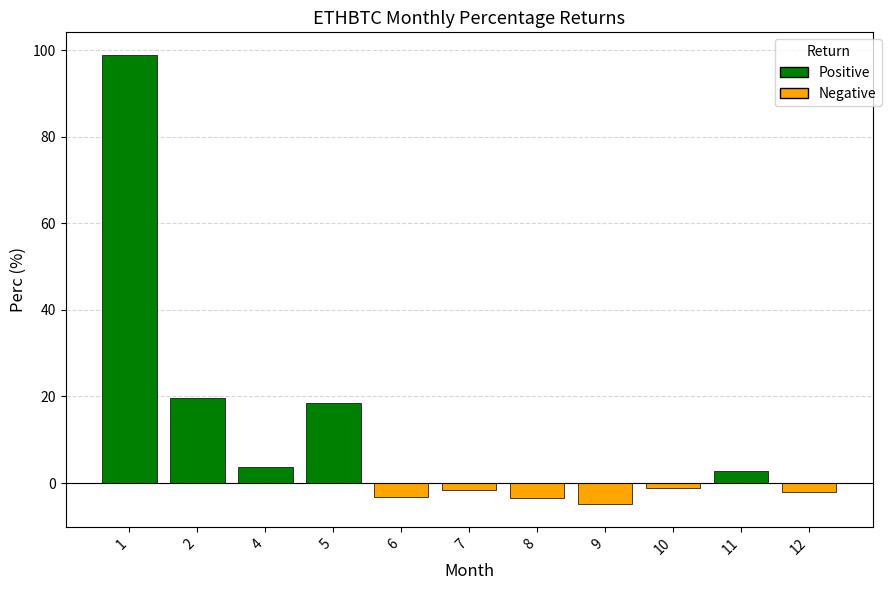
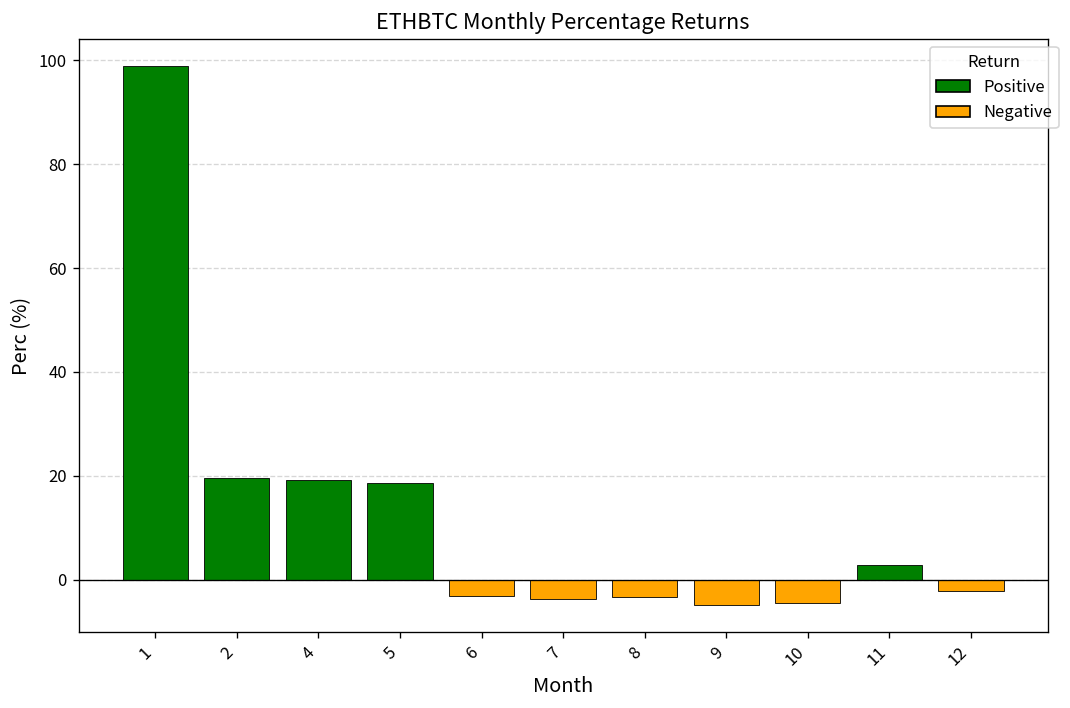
4: 4 -> 19
7: -2 -> -4
10: -1 -> -5
